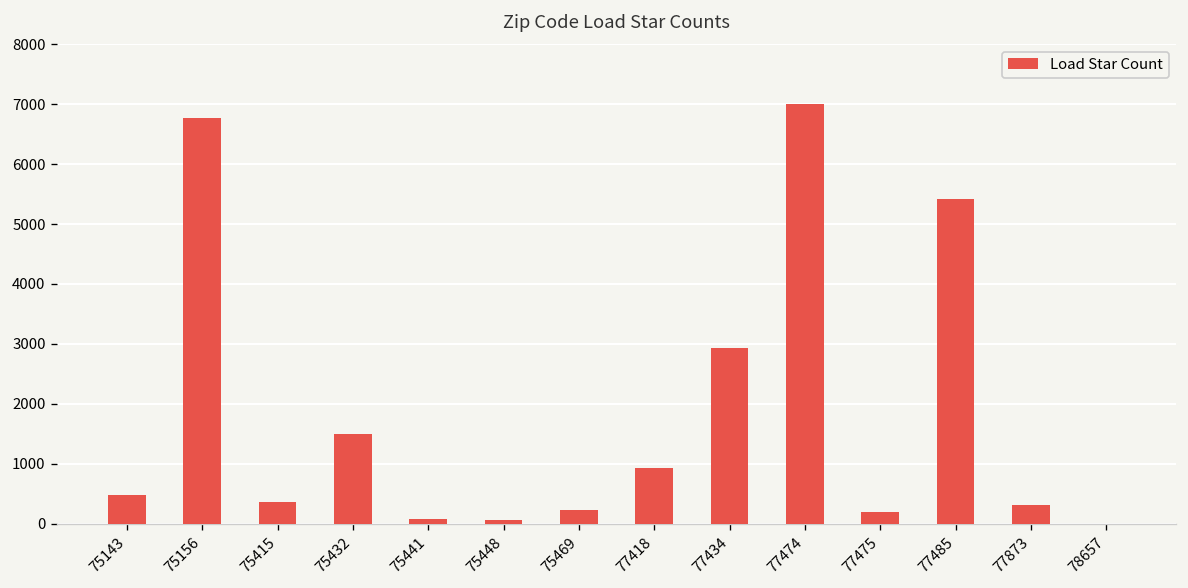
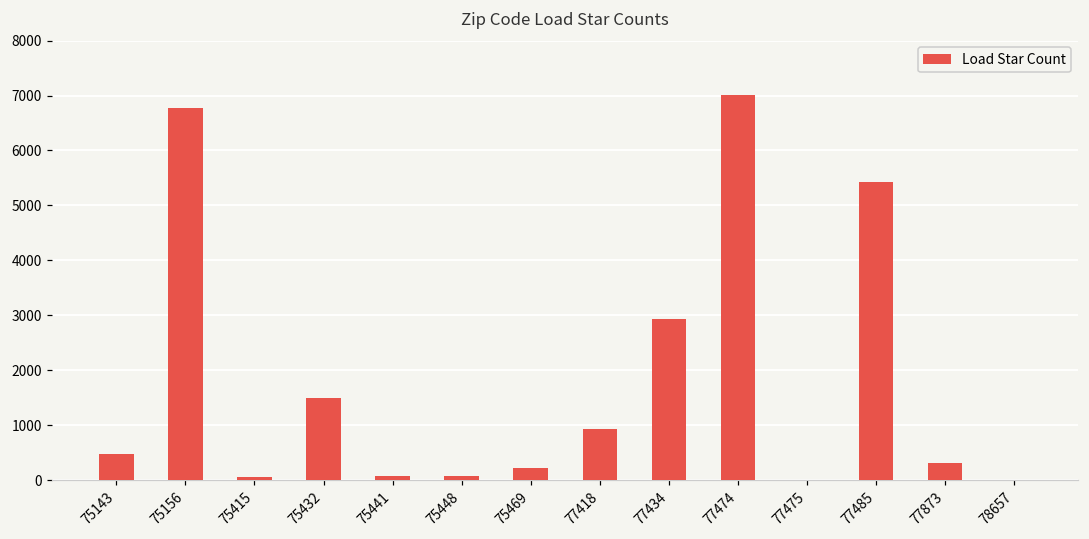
75415: 400 -> 100
77475: 200 -> 0
